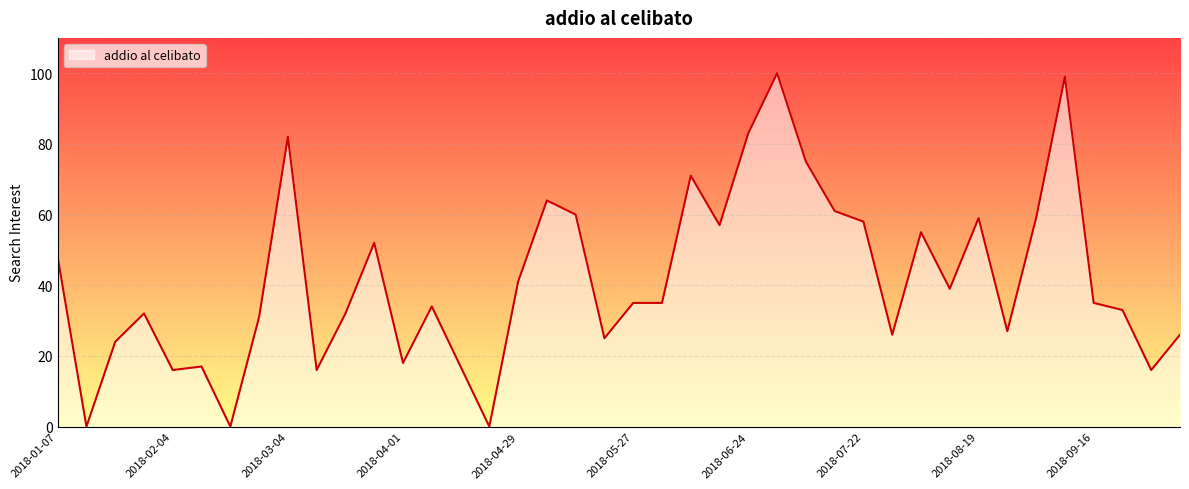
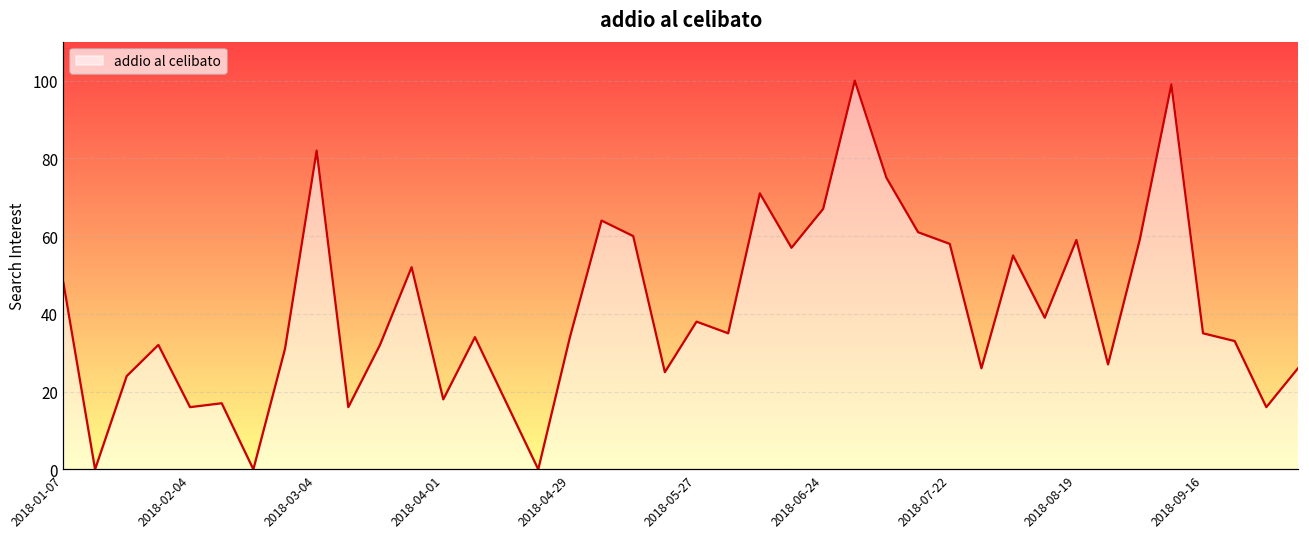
2018-04-29: 41 -> 34
2018-05-27: 35 -> 38
2018-06-24: 83 -> 67
